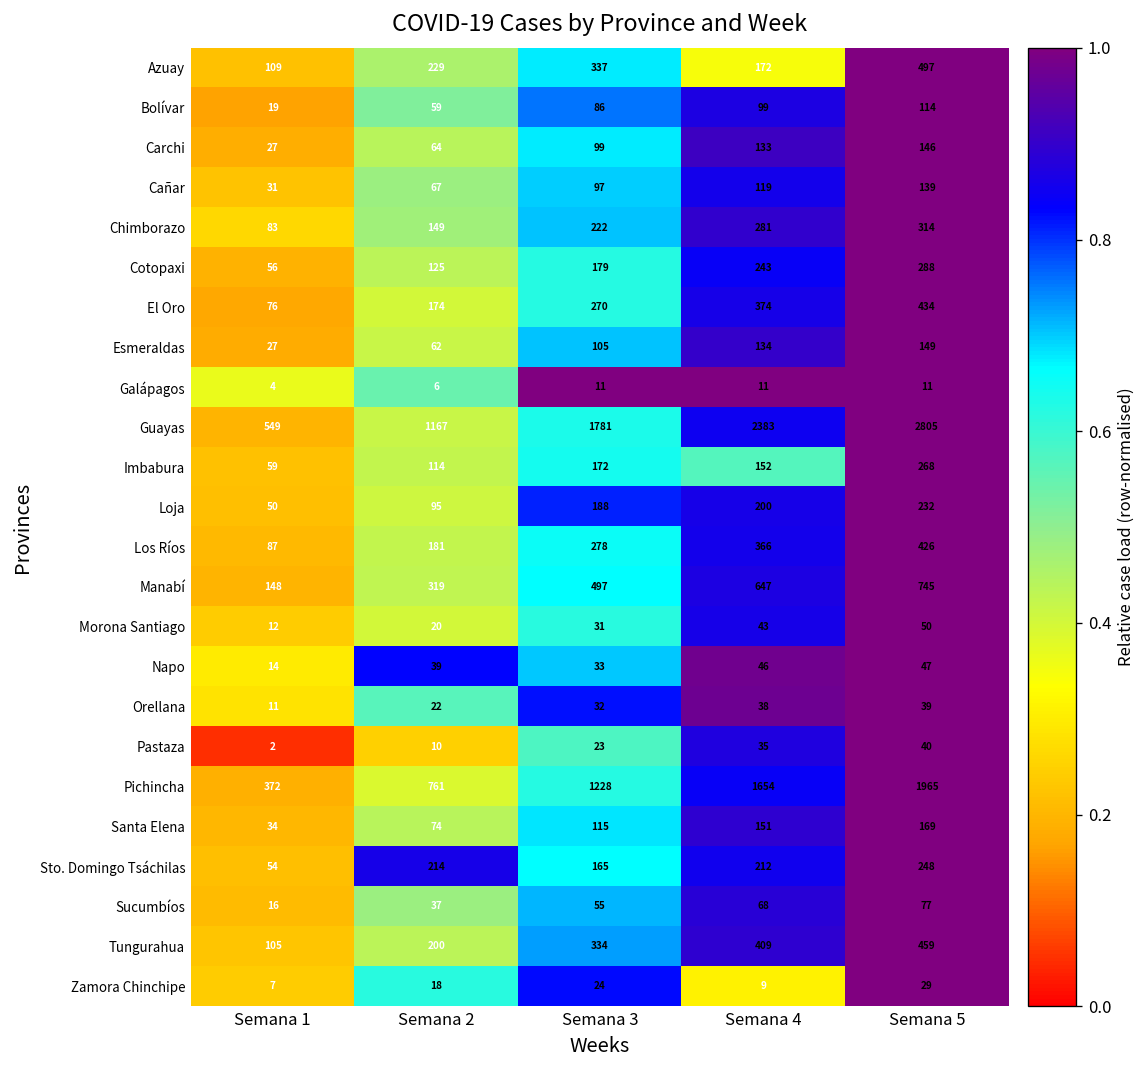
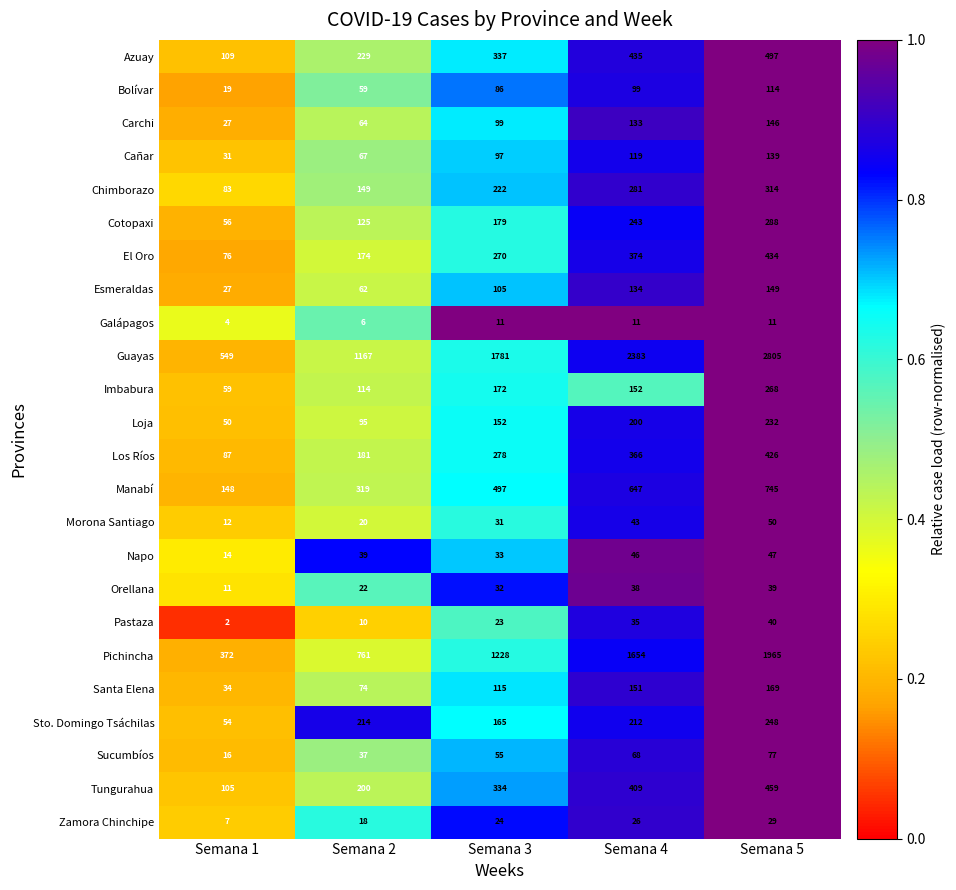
Azuay, Semana 4: 172 -> 435
Loja, Semana 3: 188 -> 152
Zamora Chinchipe, Semana 4: 9 -> 26
